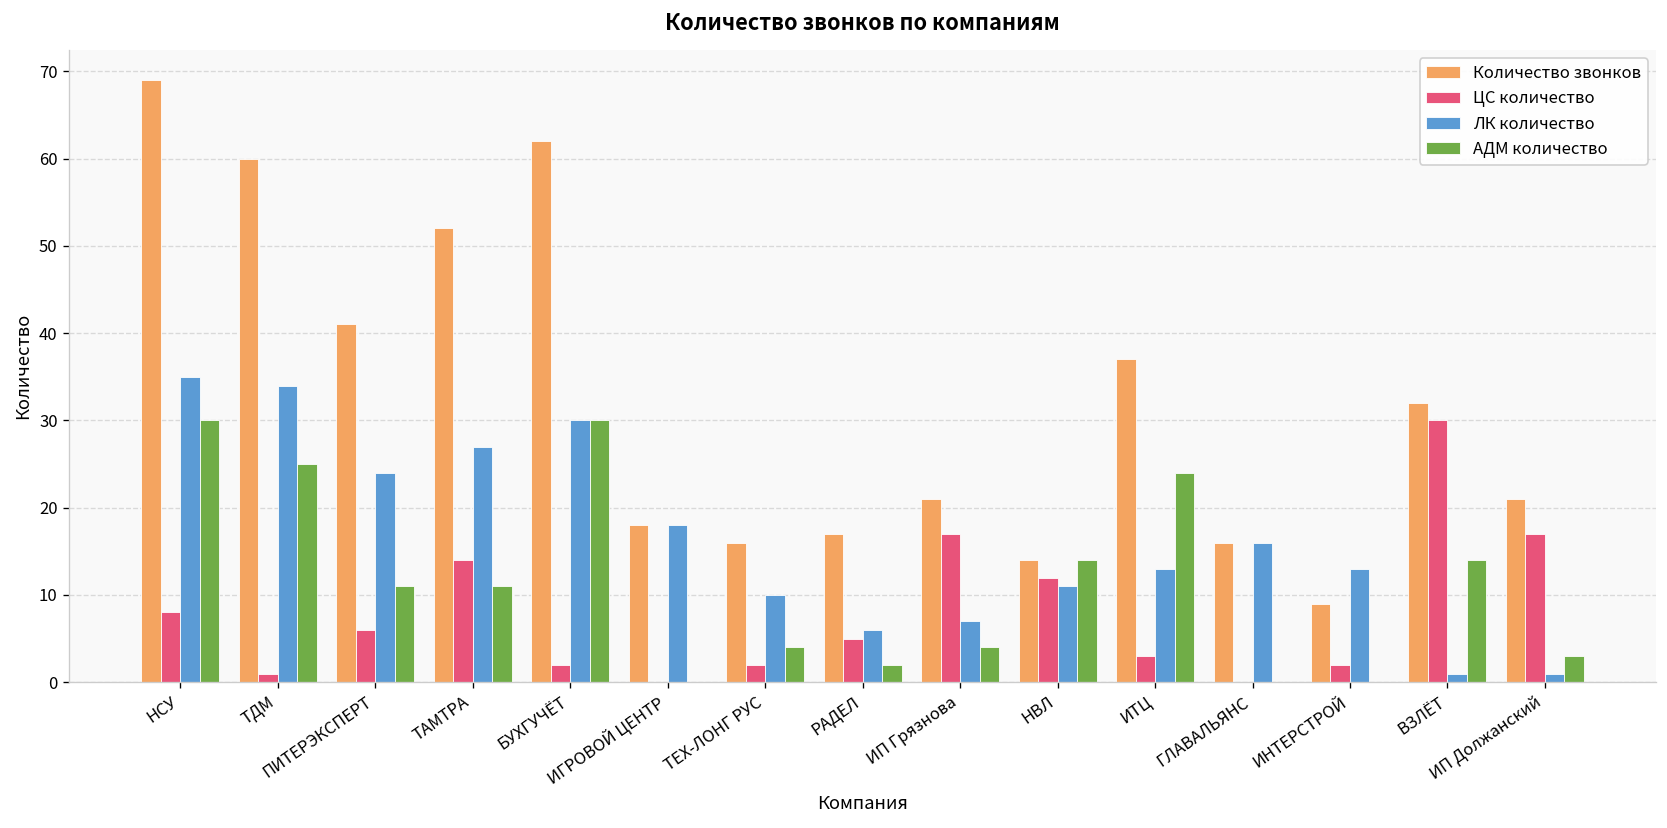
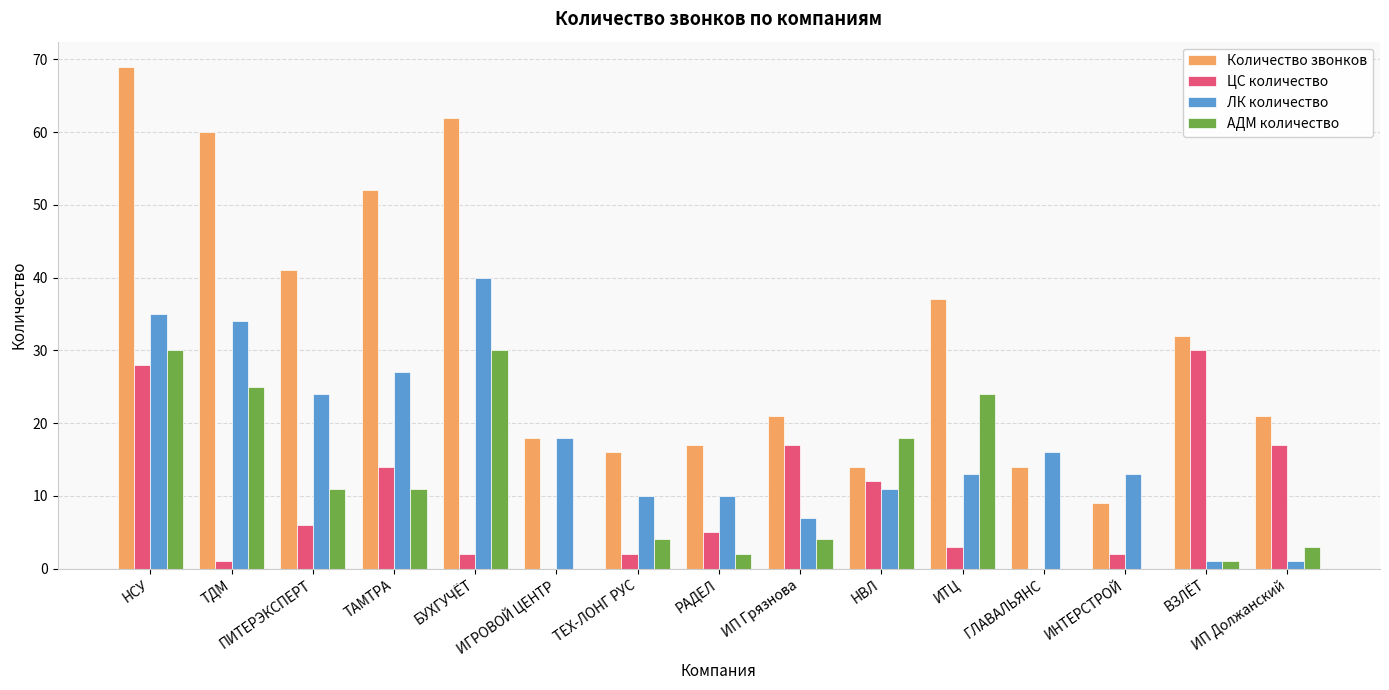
ЦС количество, НСУ: 8 -> 28
ЛК количество, БУХГУЧЁТ: 30 -> 40
ЛК количество, РАДЕЛ: 6 -> 10
АДМ количество, НВЛ: 14 -> 18
Количество звонков, ГЛАВАЛЬЯНС: 16 -> 14
АДМ количество, ВЗЛЁТ: 14 -> 1
